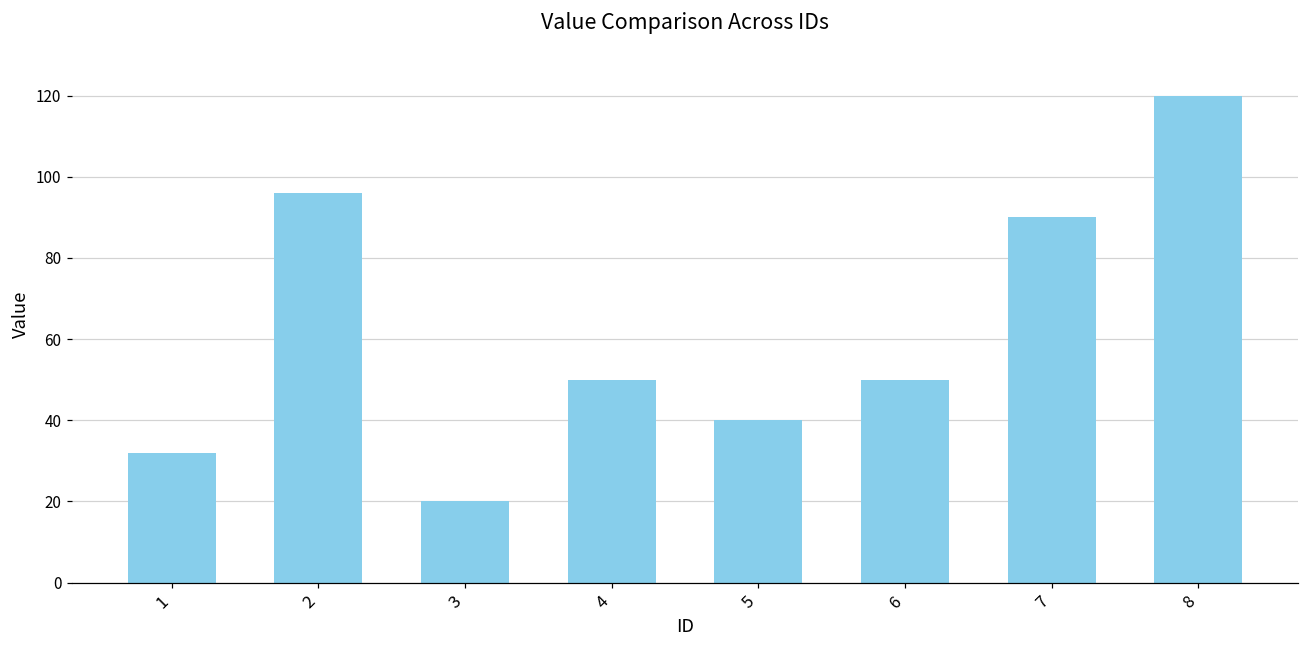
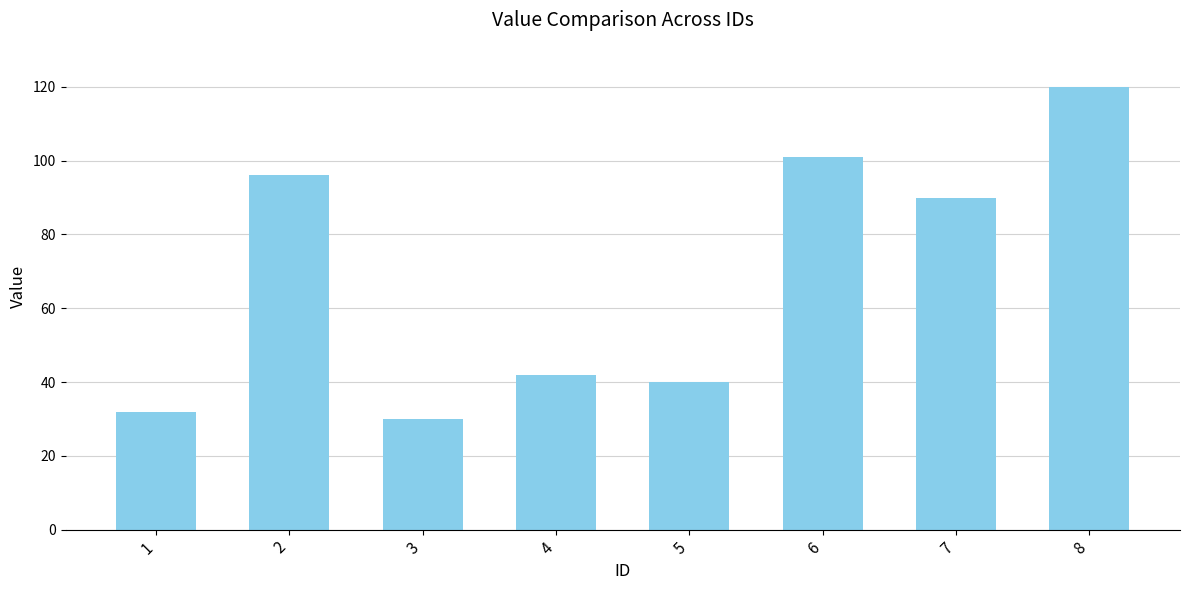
3: 20 -> 30
4: 50 -> 42
6: 50 -> 101
